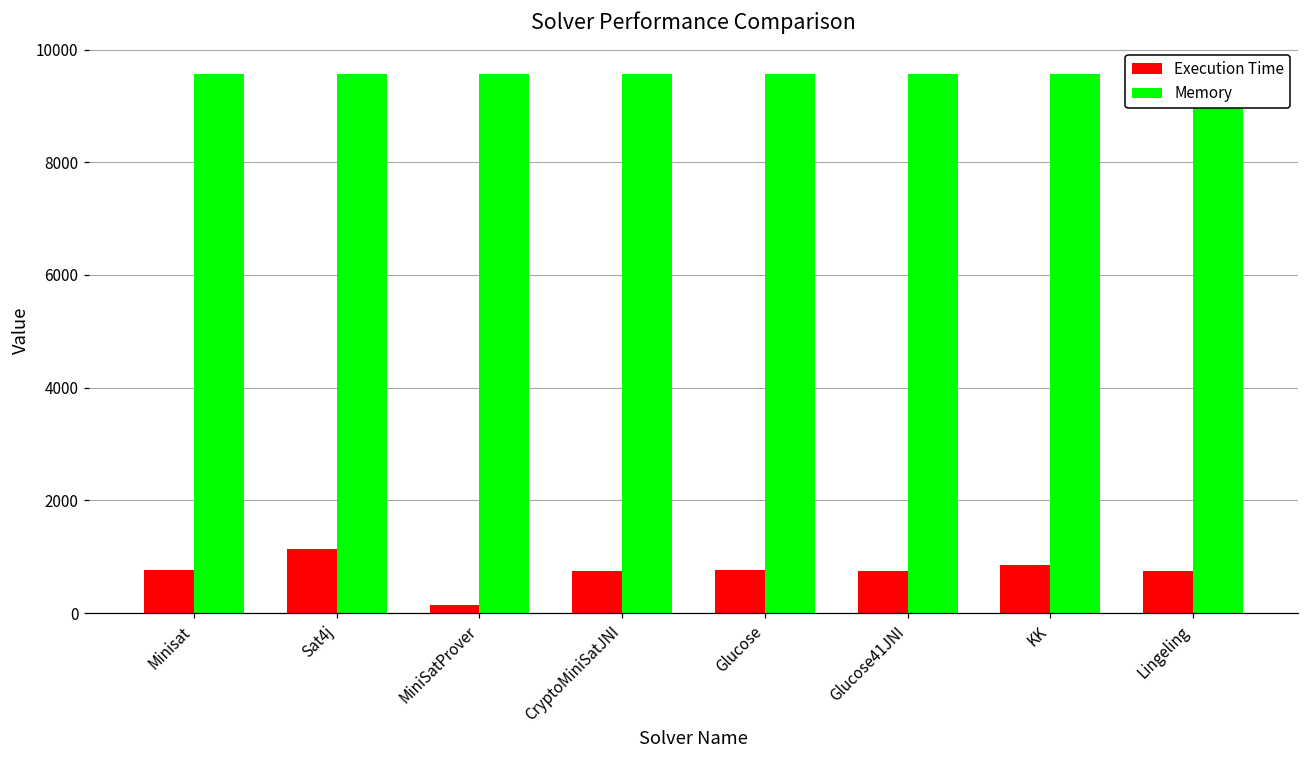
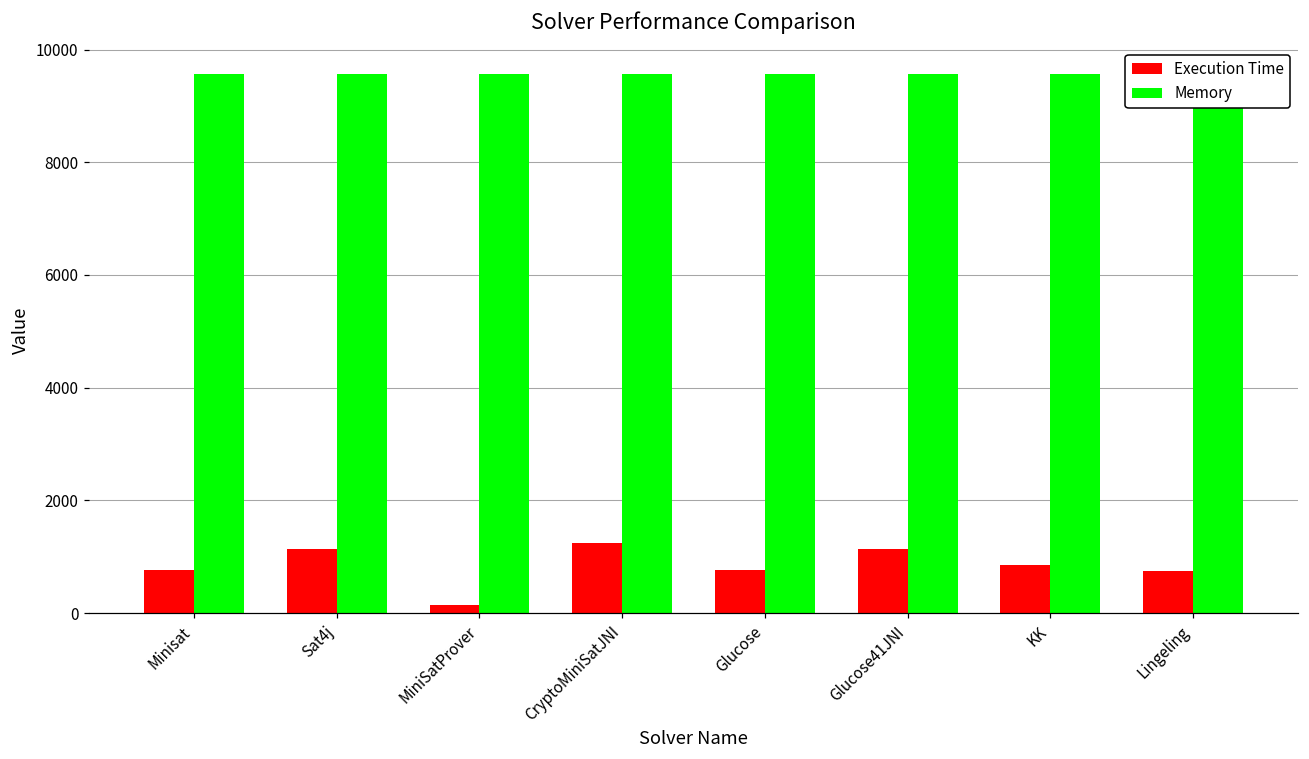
Execution Time, CryptoMiniSatJNI: 700 -> 1200
Execution Time, Glucose41JNI: 800 -> 1100
